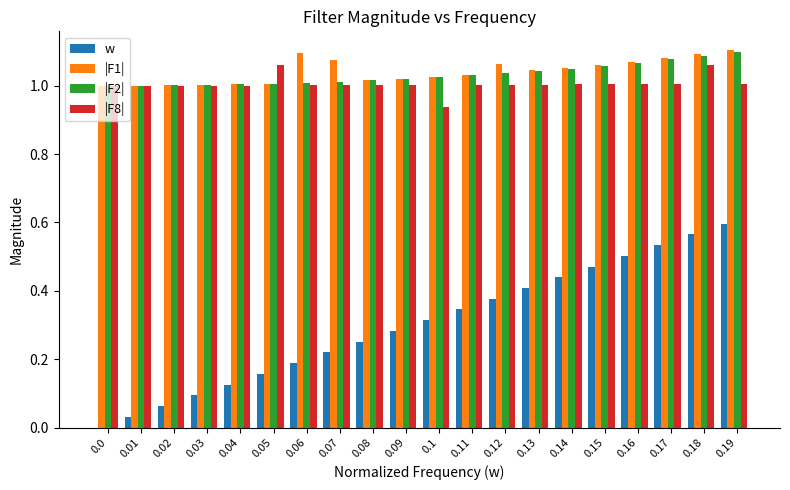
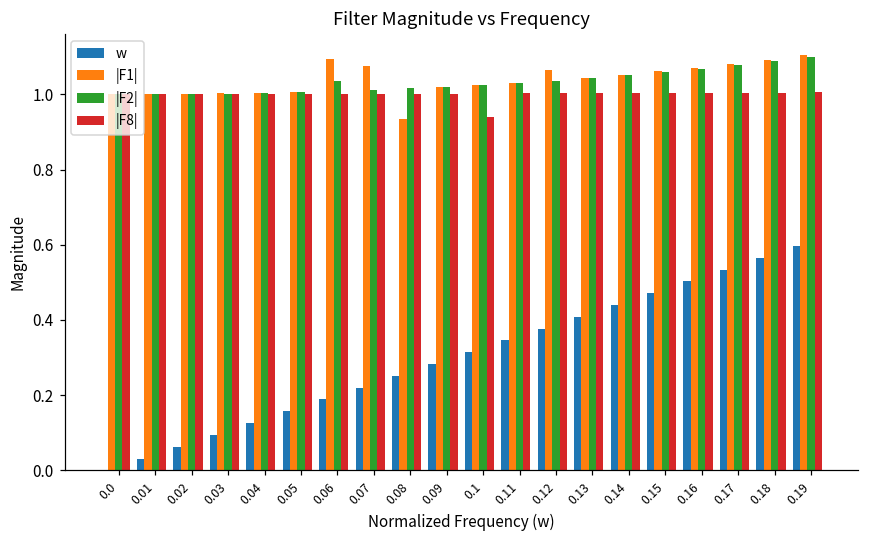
|F8|, 0.05: 1.06 -> 1.00
|F2|, 0.06: 1.01 -> 1.04
|F1|, 0.08: 1.02 -> 0.93
|F8|, 0.18: 1.06 -> 1.00
